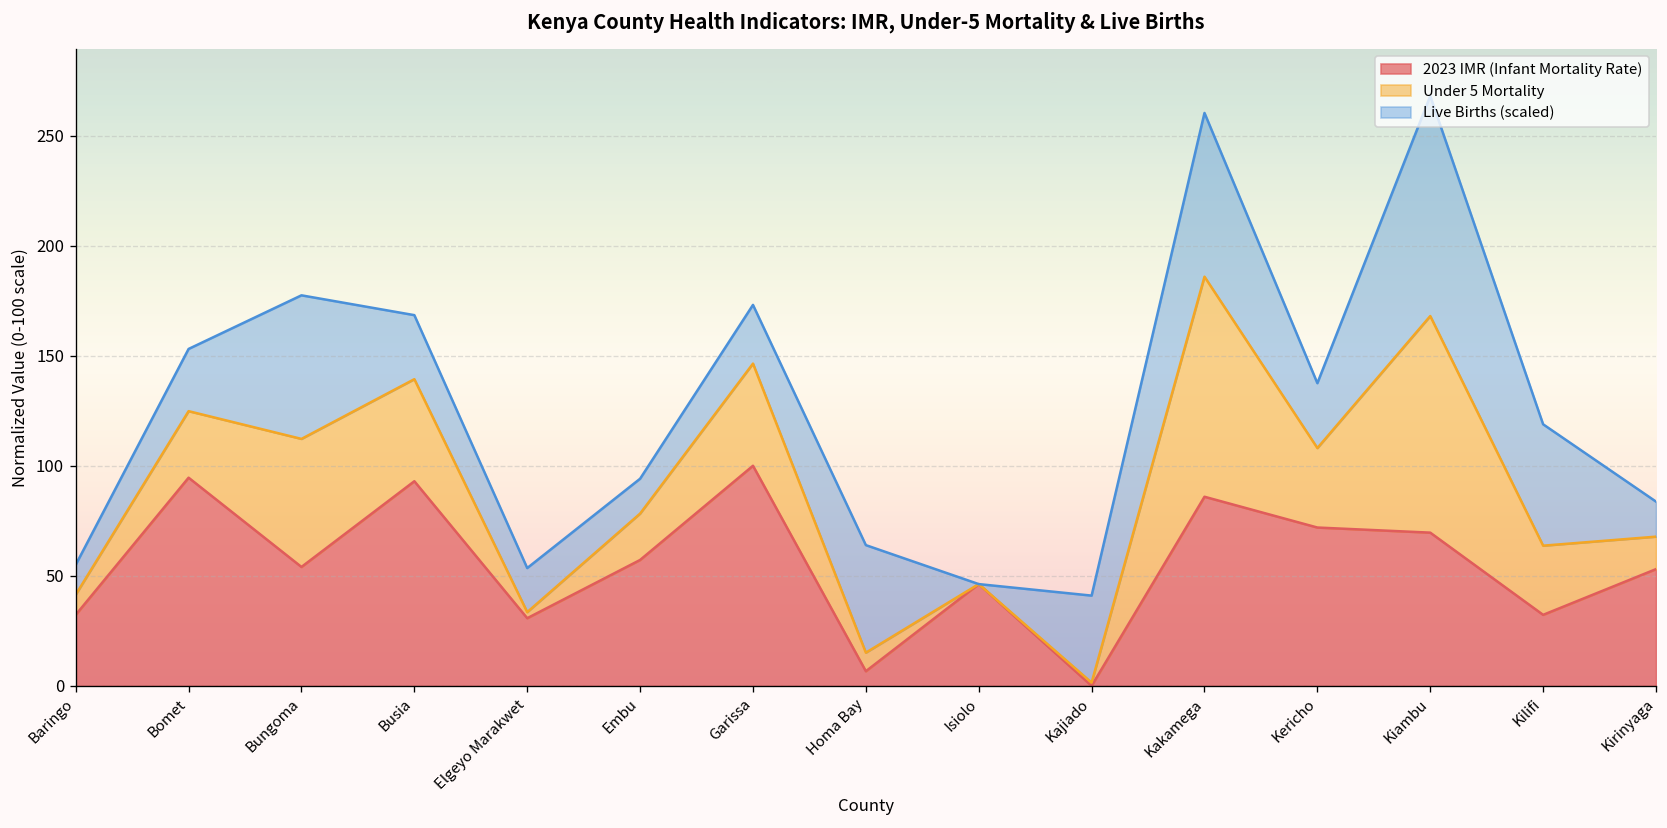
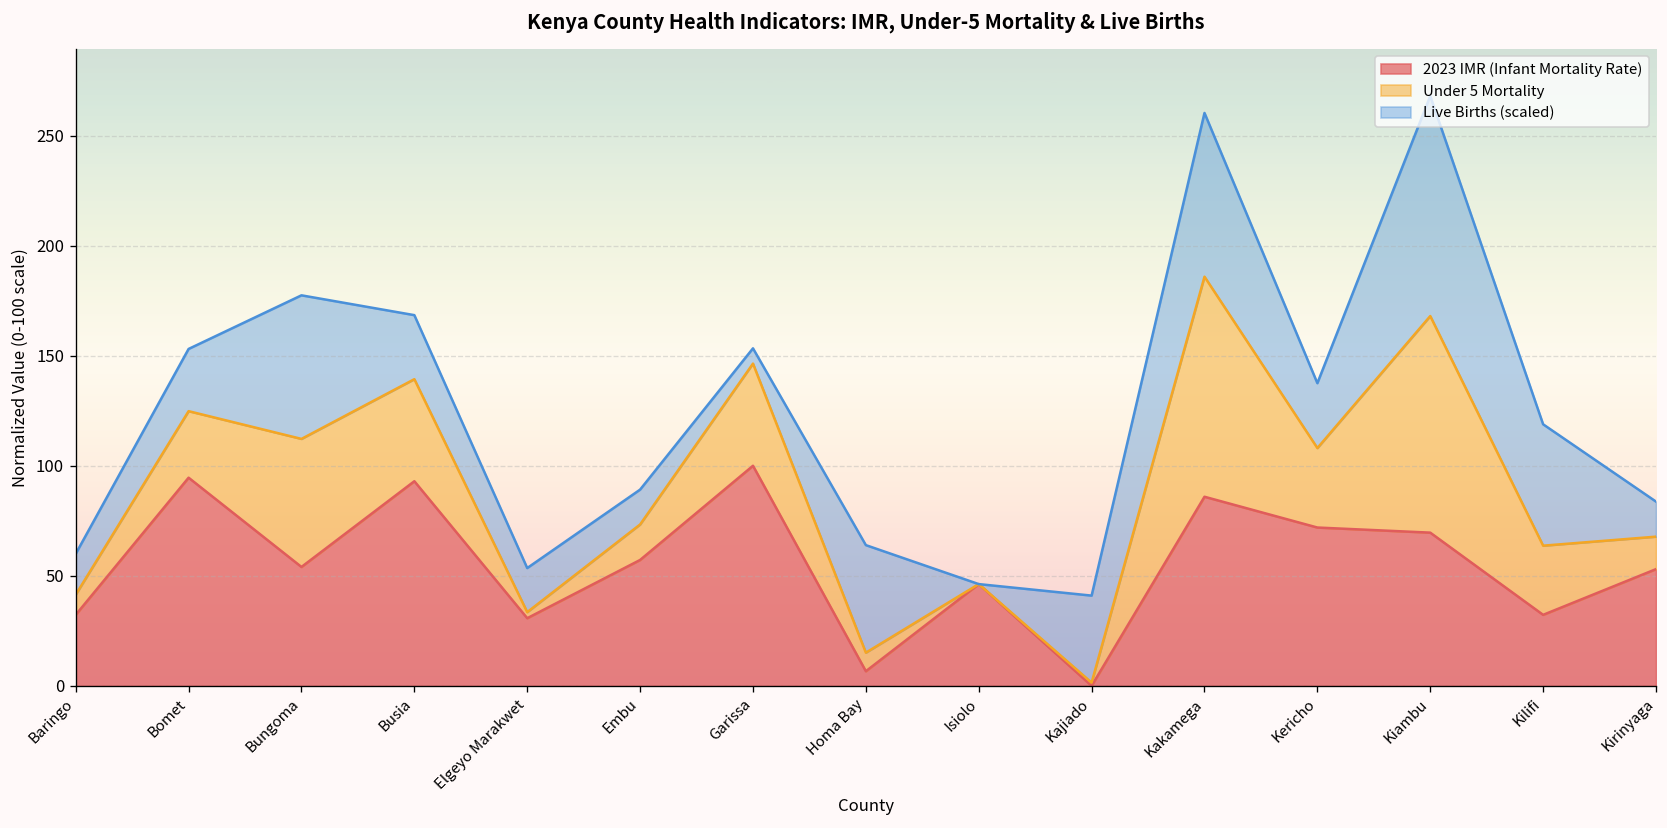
Live Births (scaled), Baringo: 14 -> 19
Under 5 Mortality, Embu: 21 -> 16
Live Births (scaled), Garissa: 27 -> 7
